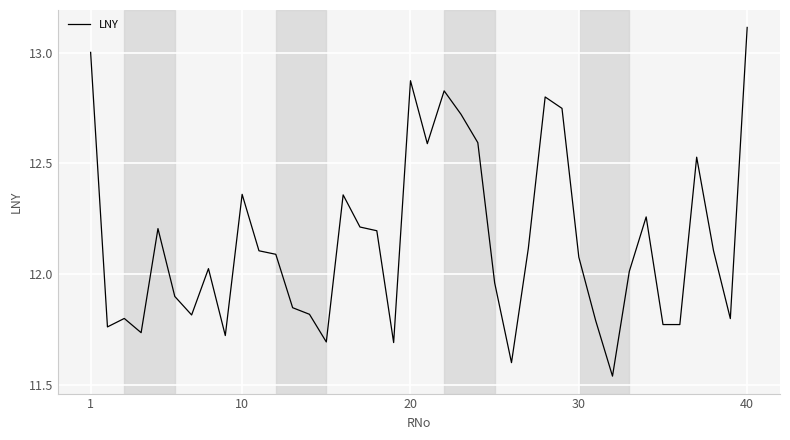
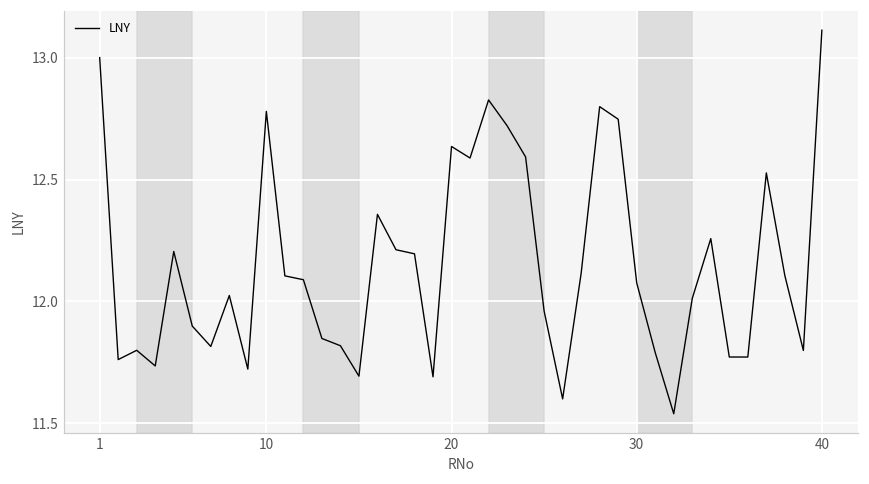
10: 12.36 -> 12.78
20: 12.87 -> 12.64
